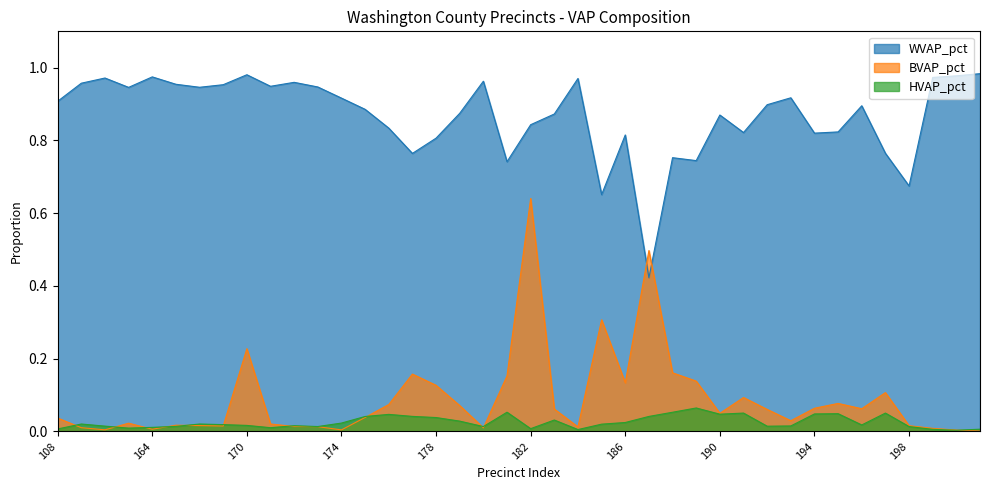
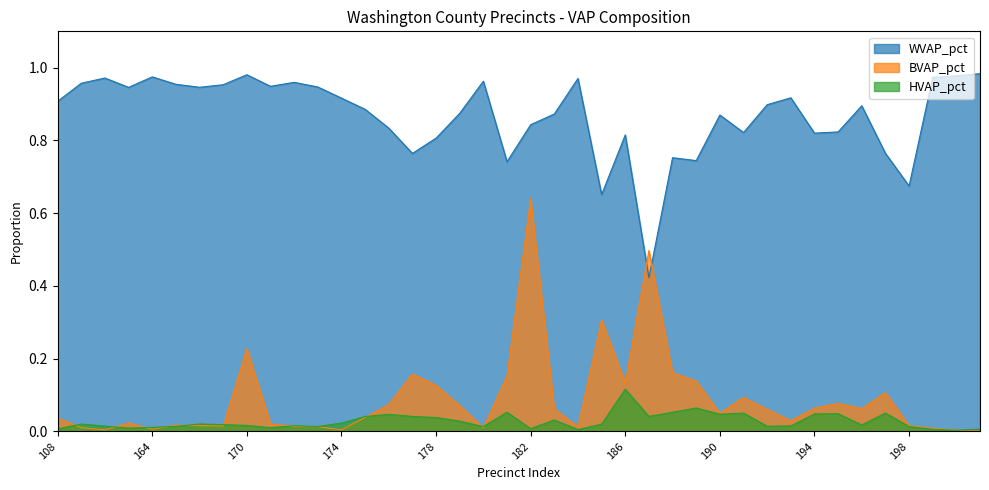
HVAP_pct, 186: 0.02 -> 0.12
